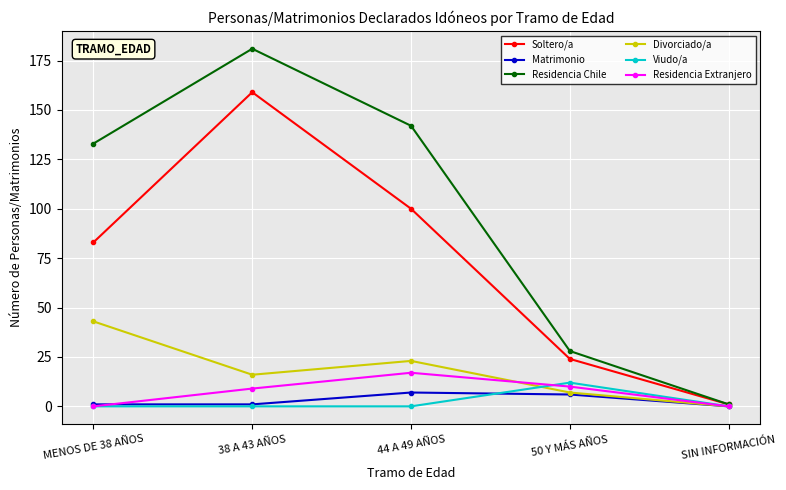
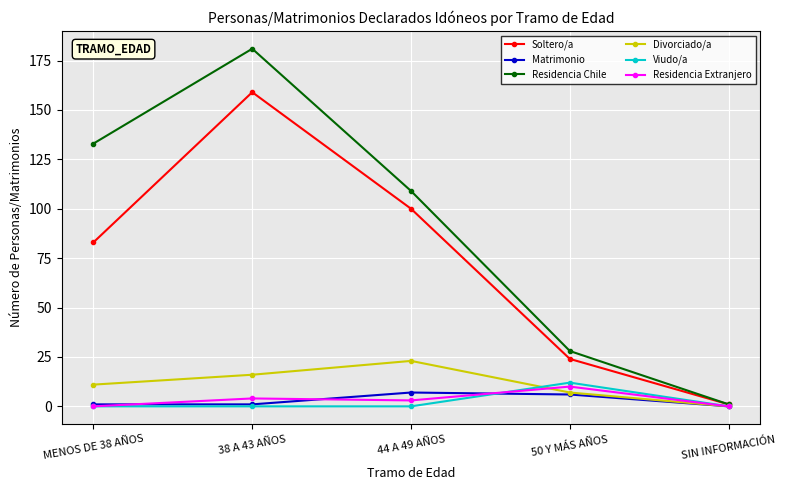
Divorciado/a, MENOS DE 38 AÑOS: 43 -> 11
Residencia Extranjero, 38 A 43 AÑOS: 9 -> 4
Residencia Chile, 44 A 49 AÑOS: 142 -> 109
Residencia Extranjero, 44 A 49 AÑOS: 17 -> 3
